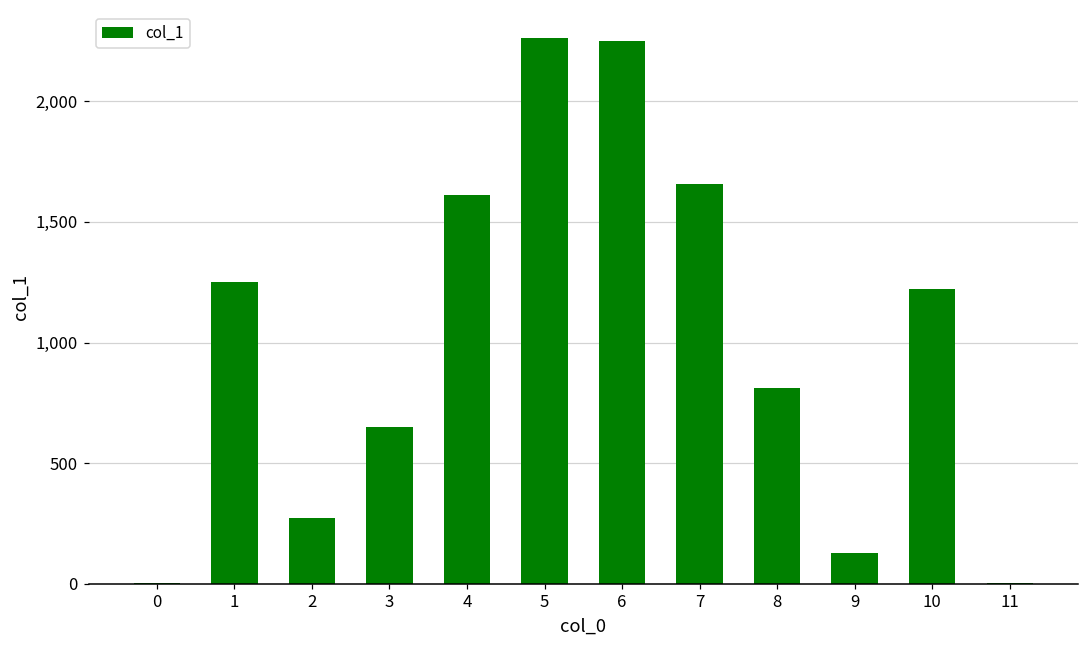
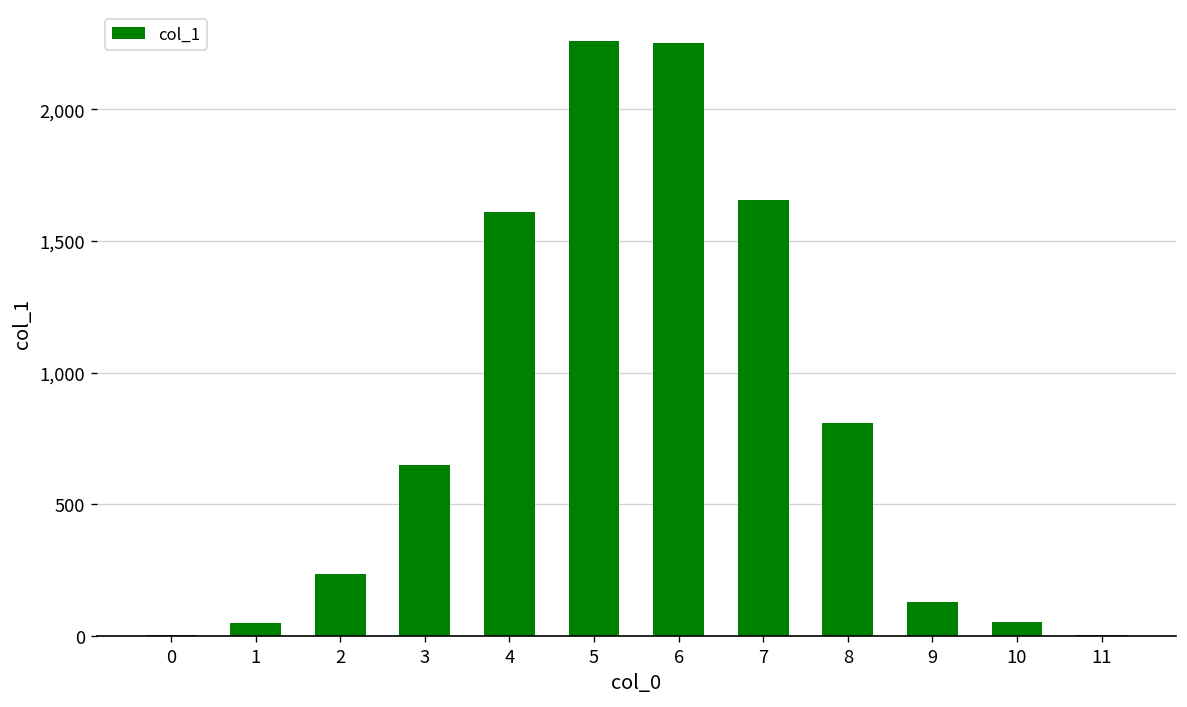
1: 1,250 -> 50
2: 270 -> 240
10: 1,220 -> 50
